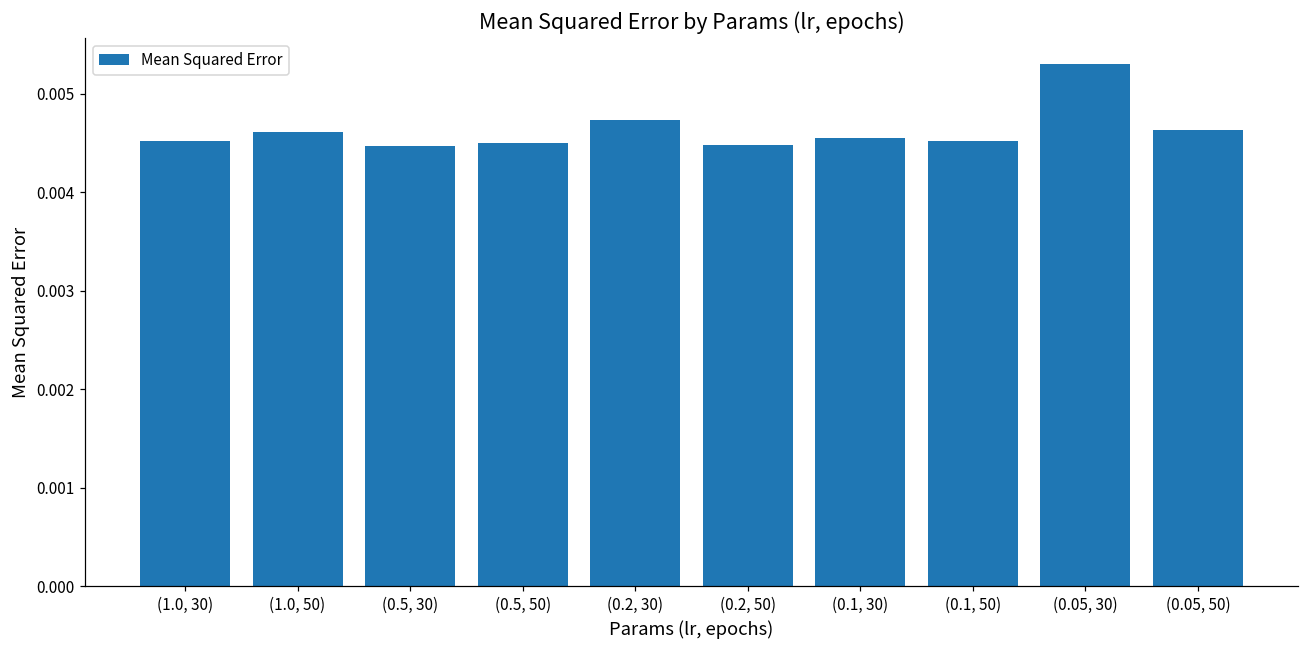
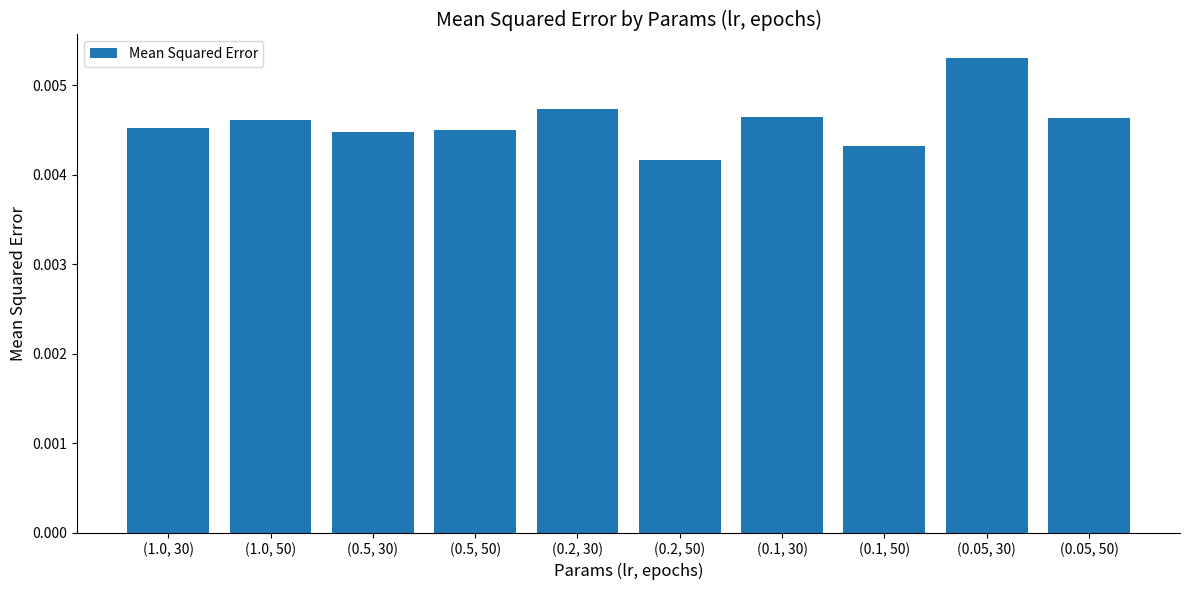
(0.2, 50): 0.0045 -> 0.0042
(0.1, 30): 0.00455 -> 0.00464
(0.1, 50): 0.0045 -> 0.0043
